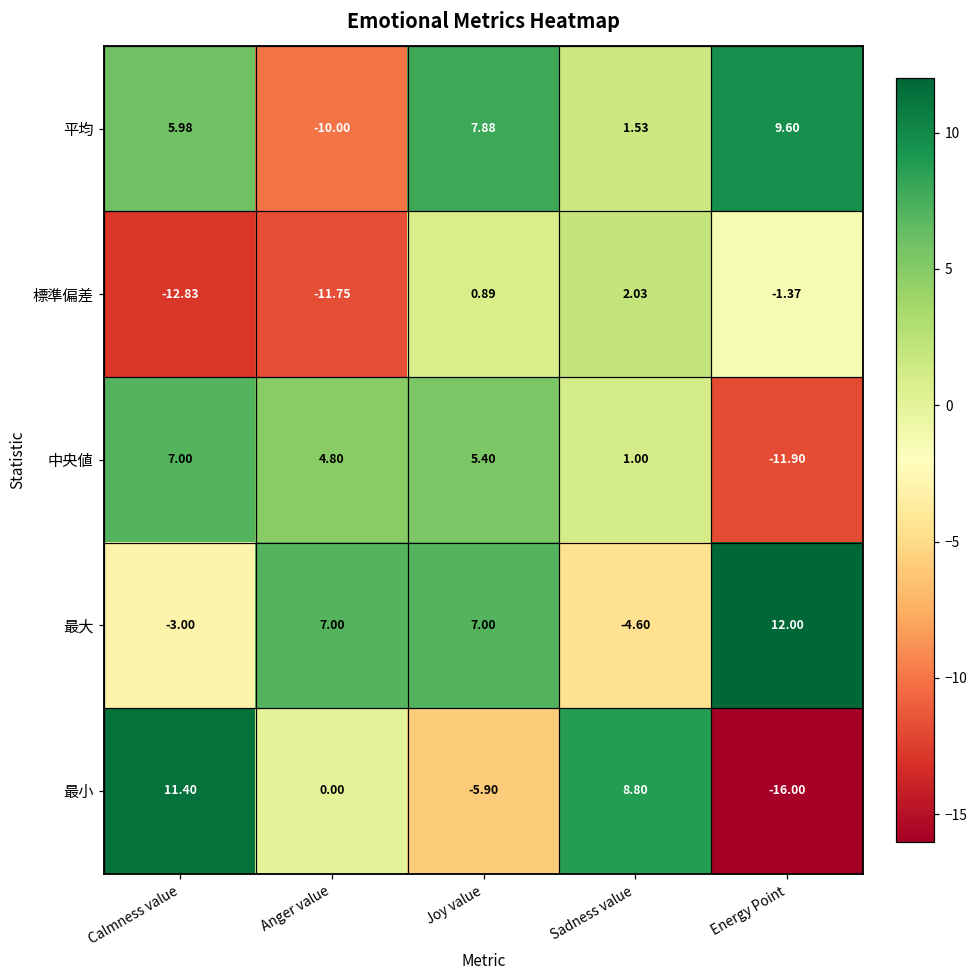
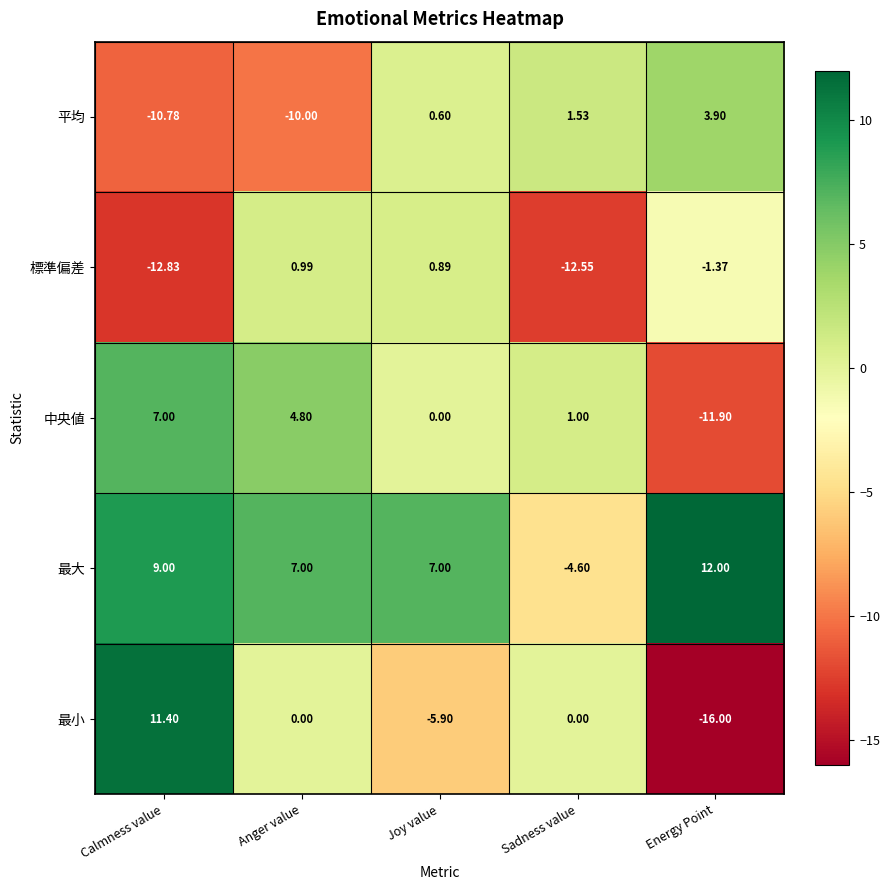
平均, Calmness value: 5.98 -> -10.78
平均, Joy value: 7.88 -> 0.60
平均, Energy Point: 9.60 -> 3.90
標準偏差, Anger value: -11.75 -> 0.99
標準偏差, Sadness value: 2.03 -> -12.55
中央値, Joy value: 5.40 -> 0.00
最大, Calmness value: -3.00 -> 9.00
最小, Sadness value: 8.80 -> 0.00
